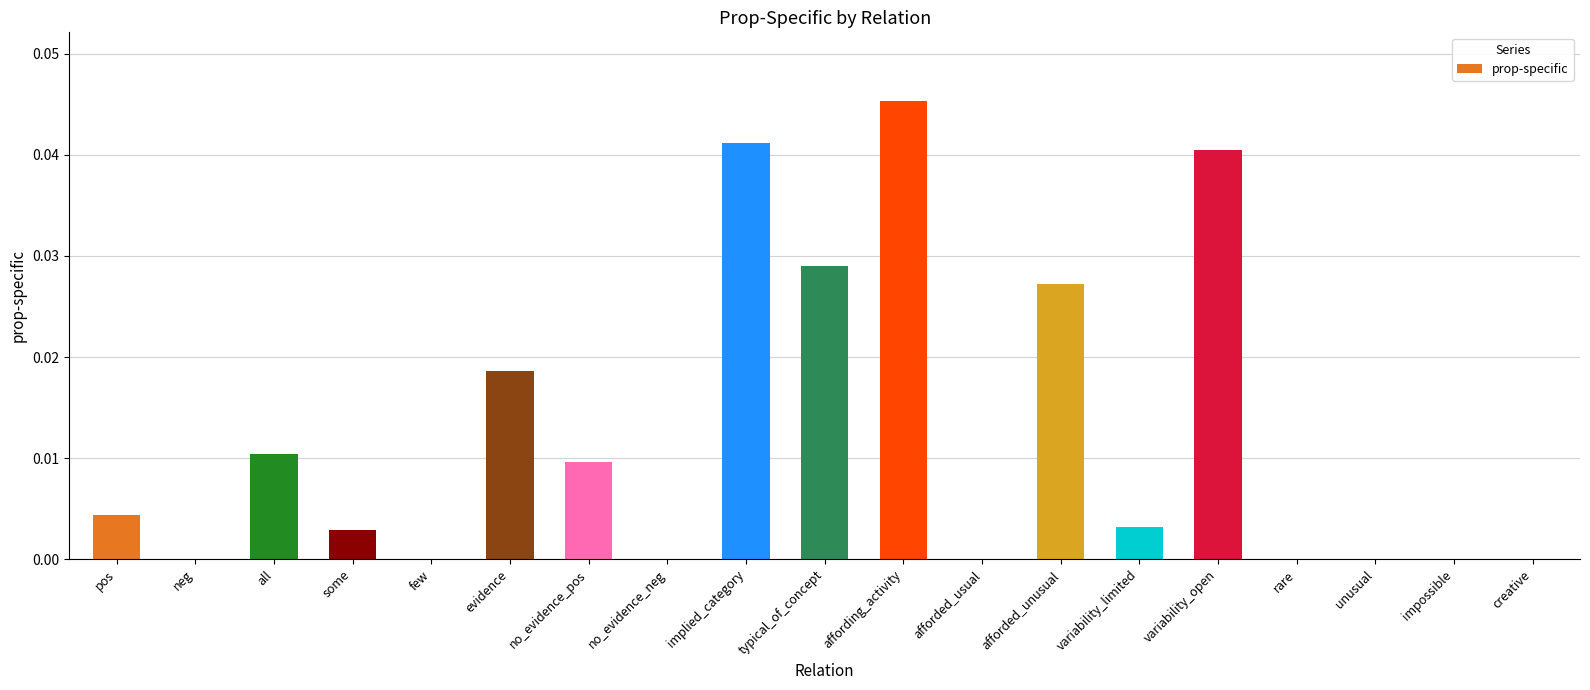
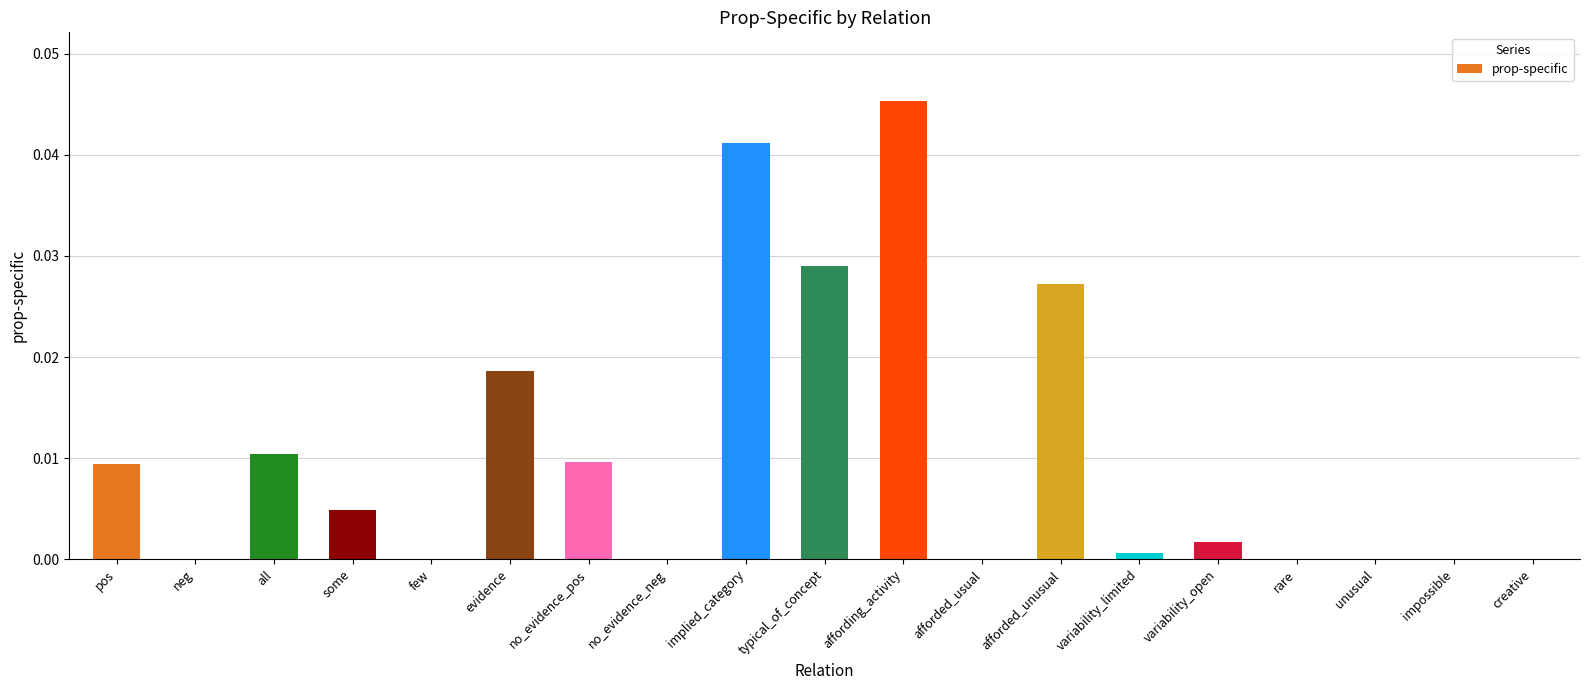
pos: 0.0043 -> 0.0094
some: 0.0029 -> 0.0049
variability_limited: 0.0032 -> 0.0006
variability_open: 0.0405 -> 0.0017
